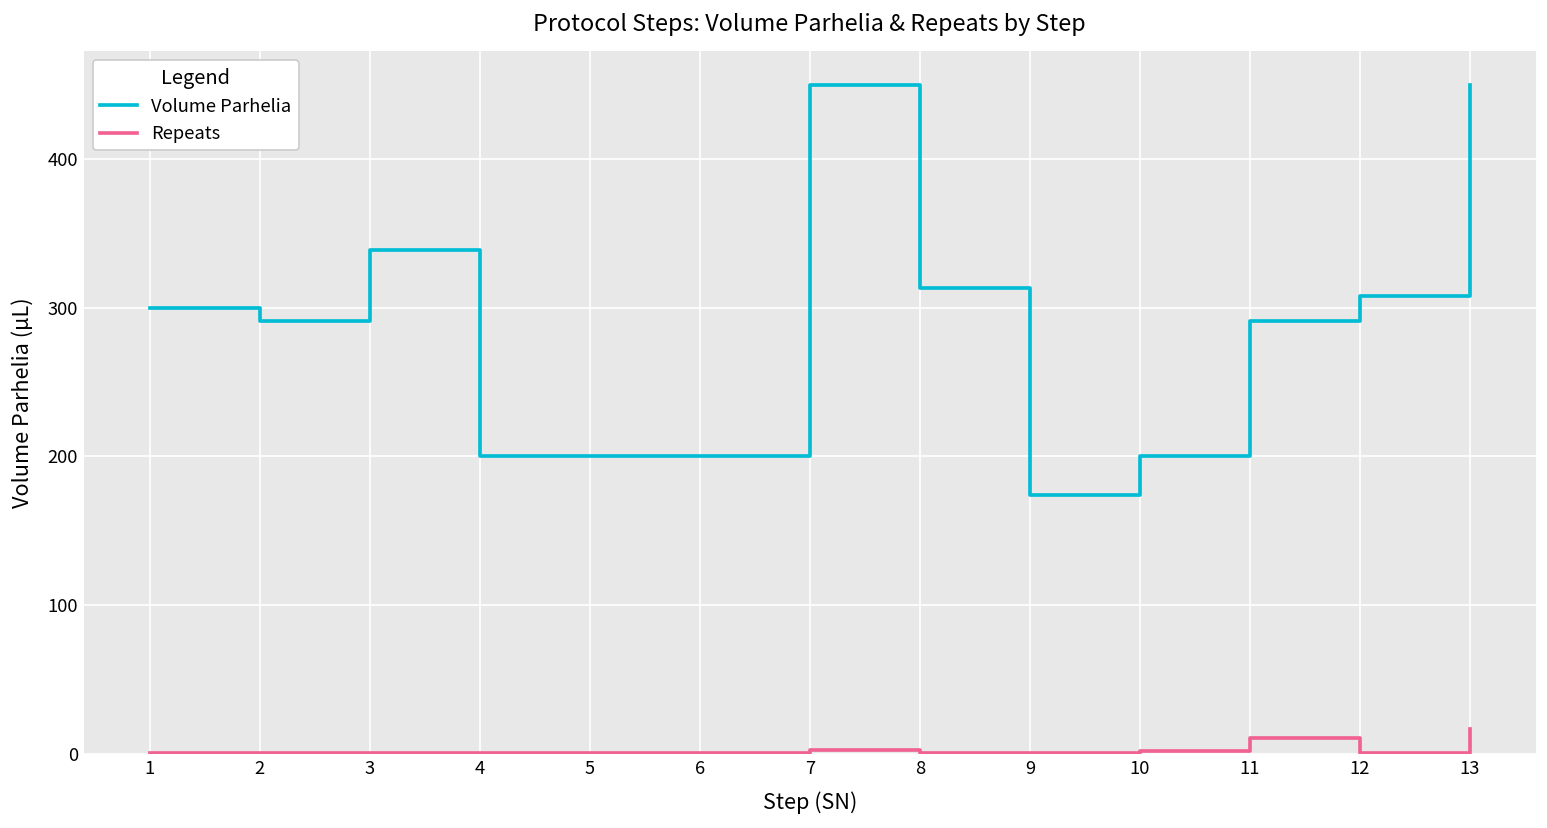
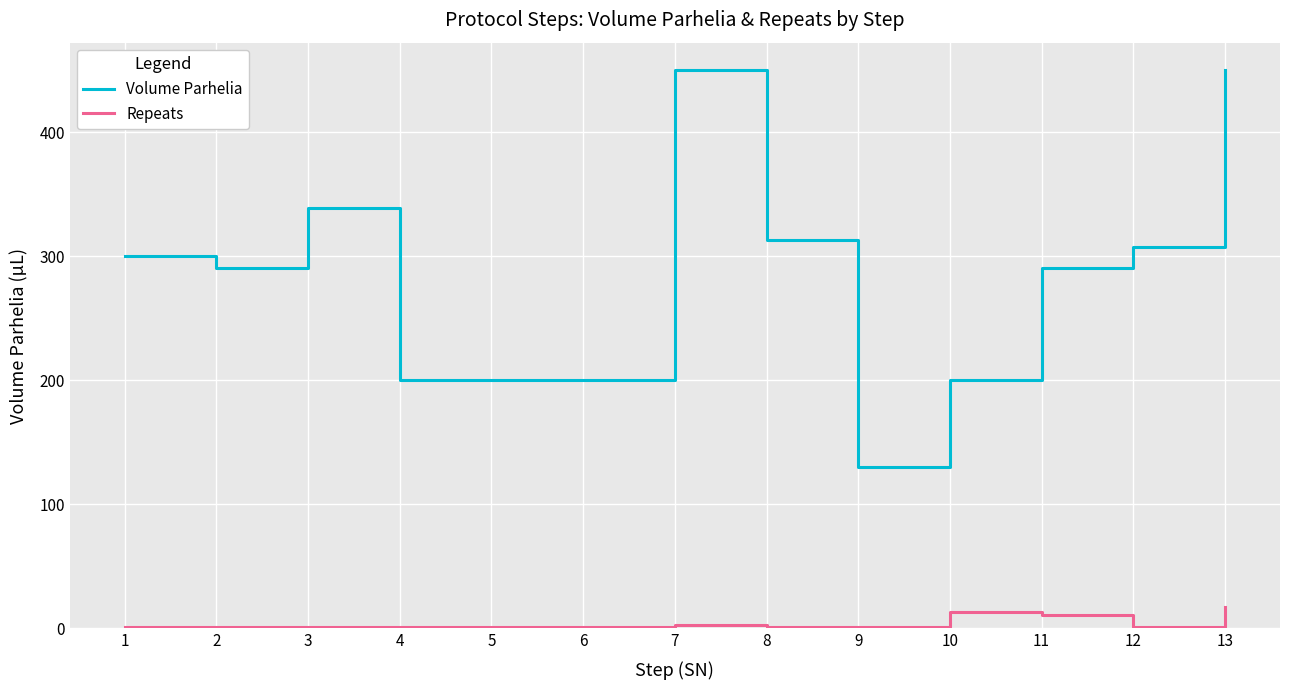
Volume Parhelia, 9: 174 -> 130
Repeats, 10: 2 -> 13
